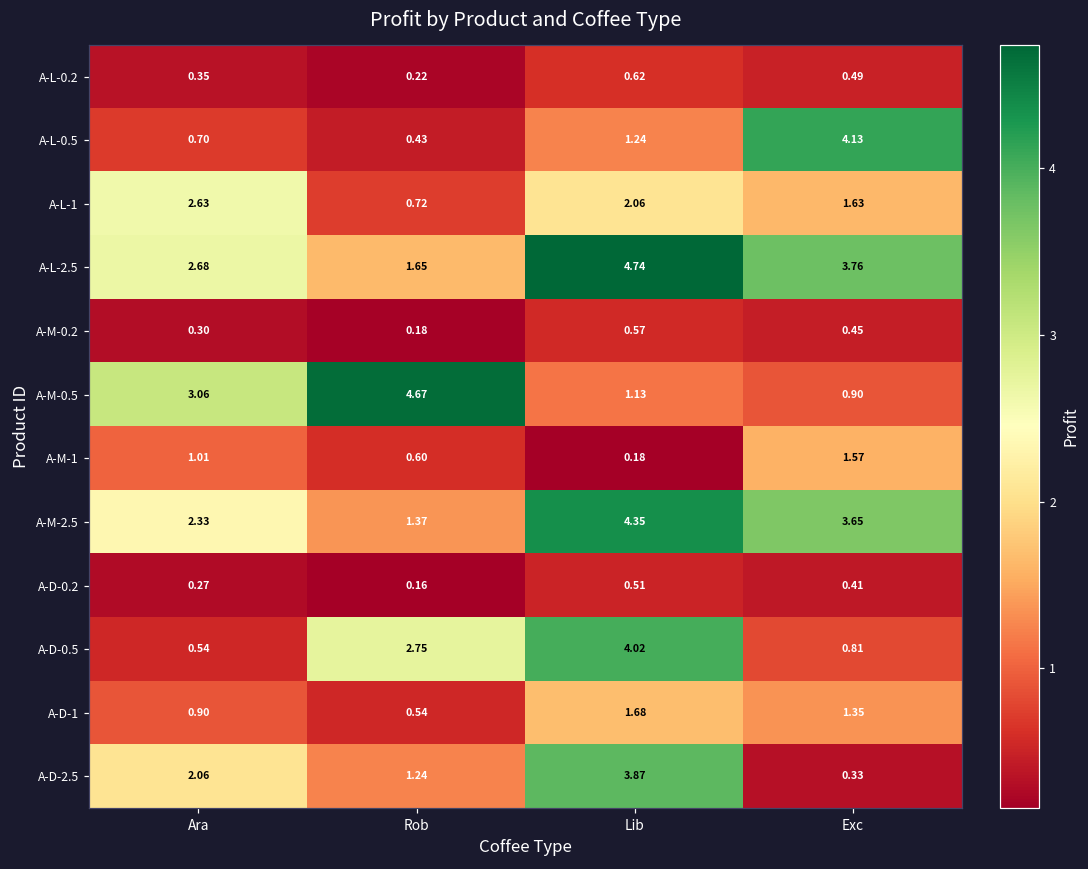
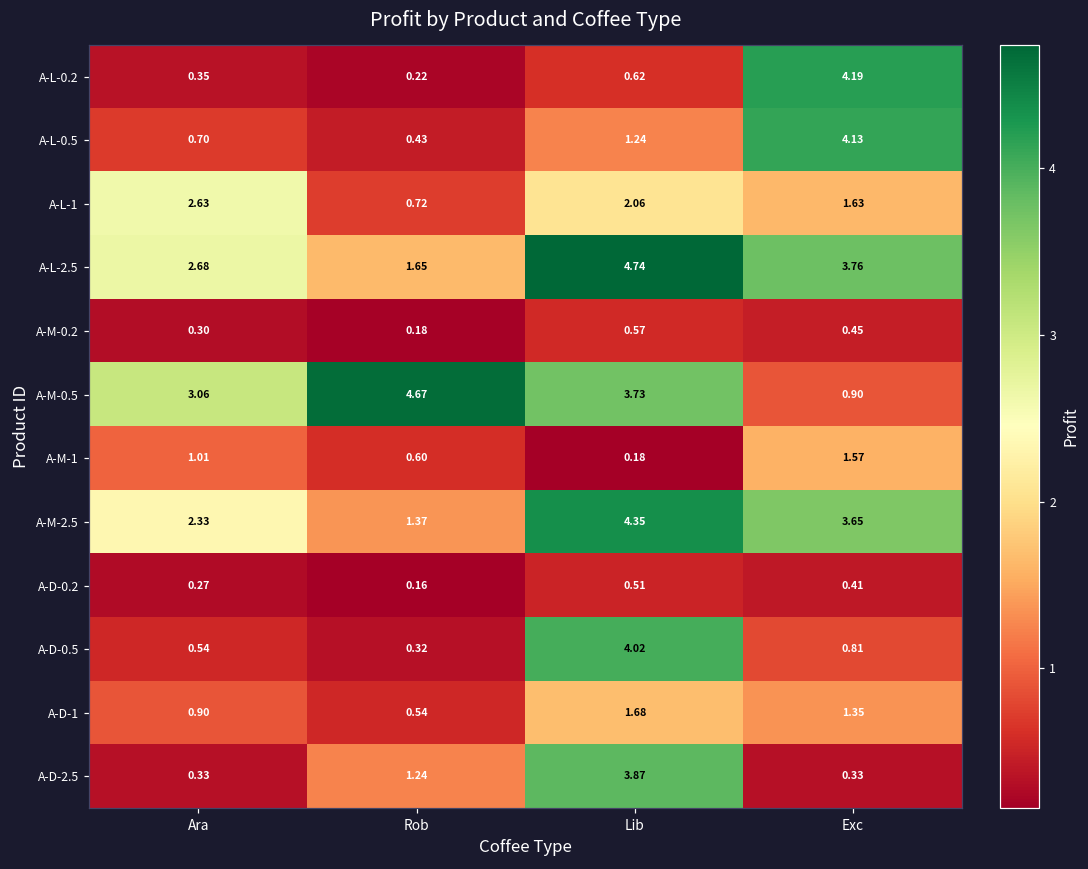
A-L-0.2, Exc: 0.49 -> 4.19
A-M-0.5, Lib: 1.13 -> 3.73
A-D-0.5, Rob: 2.75 -> 0.32
A-D-2.5, Ara: 2.06 -> 0.33
